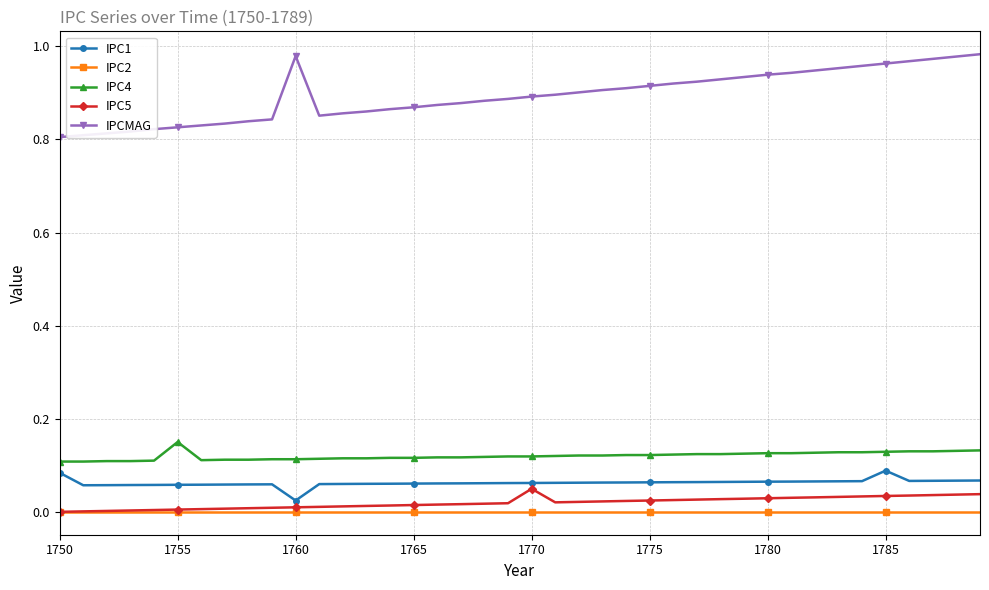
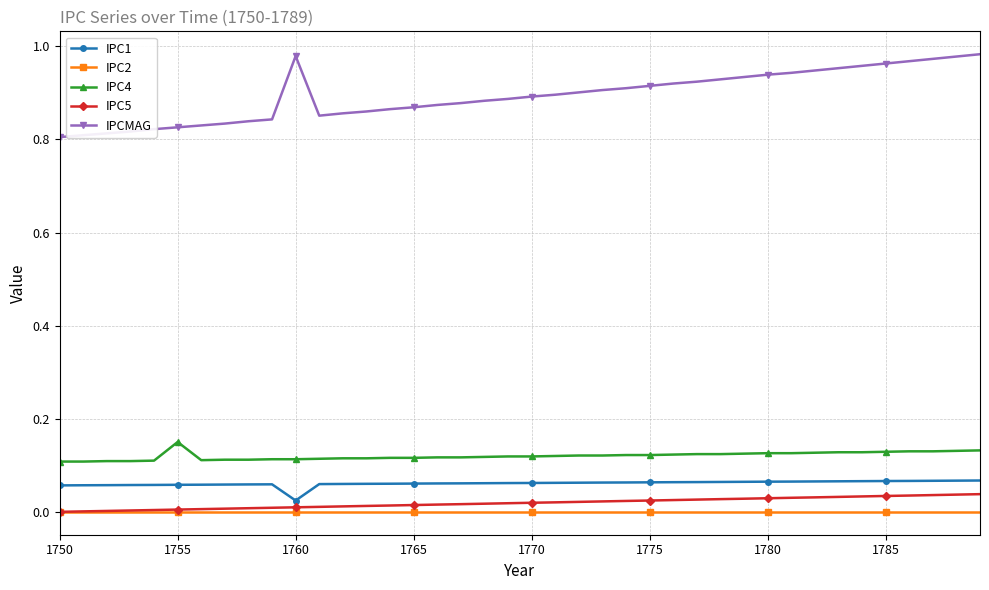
IPC1, 1750: 0.08 -> 0.06
IPC5, 1770: 0.05 -> 0.02
IPC1, 1785: 0.09 -> 0.07
